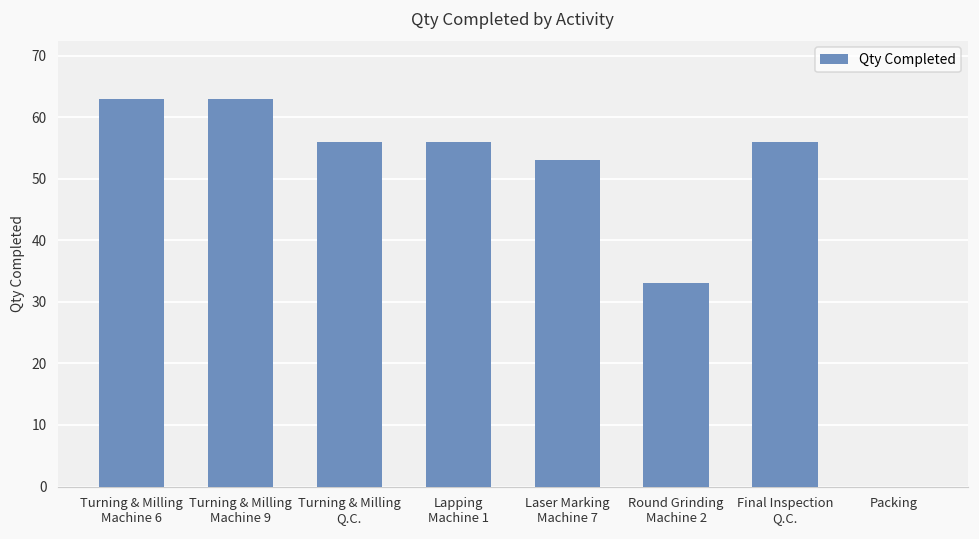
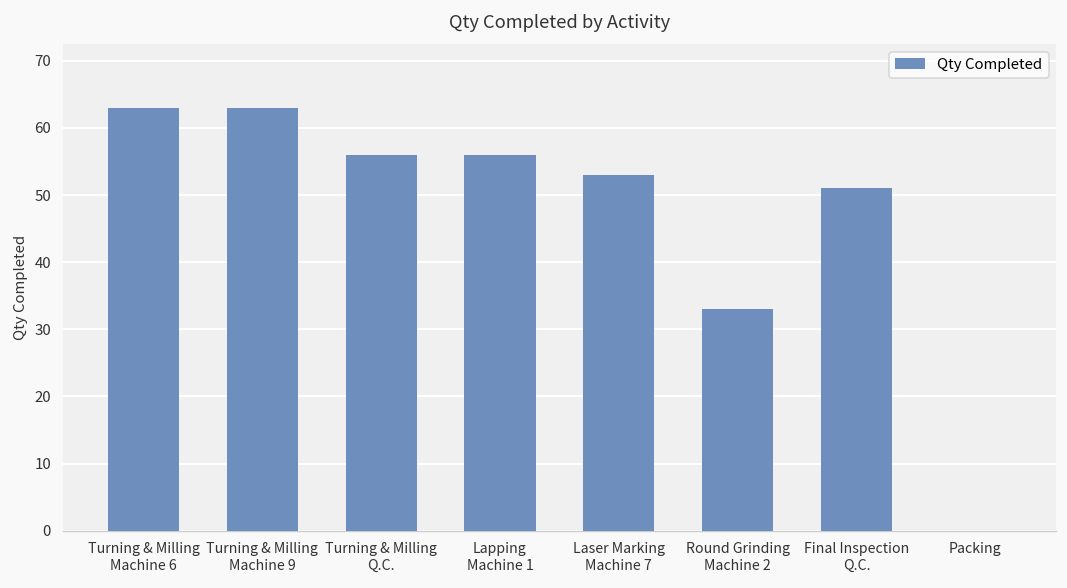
Final Inspection Q.C.: 56 -> 51
